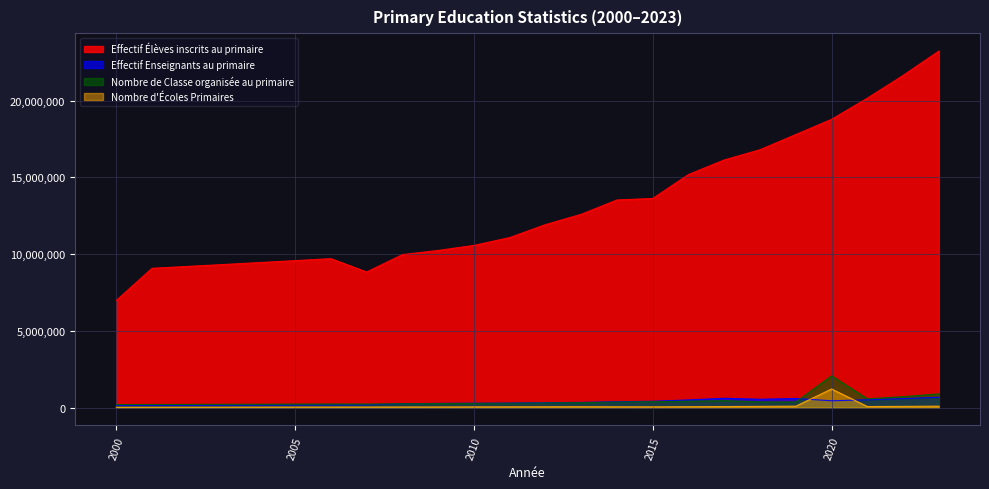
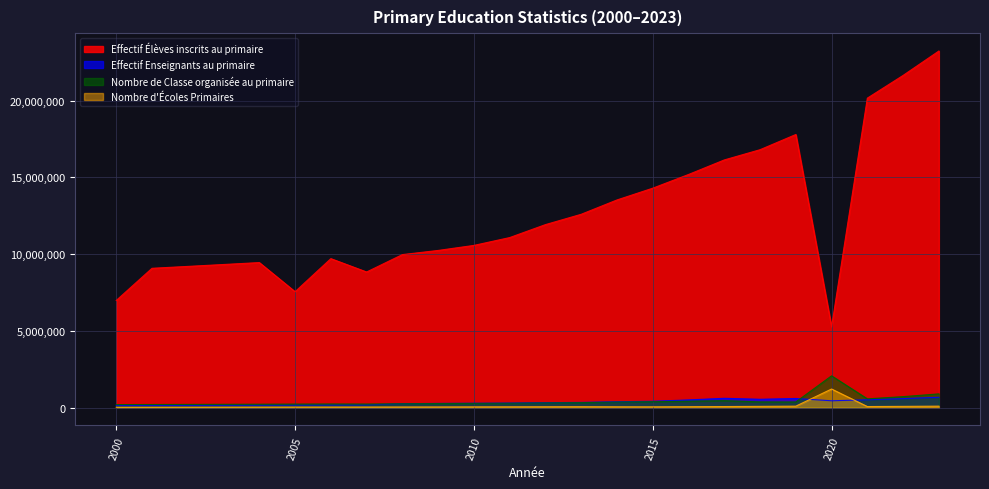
Effectif Élèves inscrits au primaire, 2005: 9,600,000 -> 7,600,000
Effectif Élèves inscrits au primaire, 2015: 13,600,000 -> 14,300,000
Effectif Élèves inscrits au primaire, 2020: 18,800,000 -> 5,300,000
